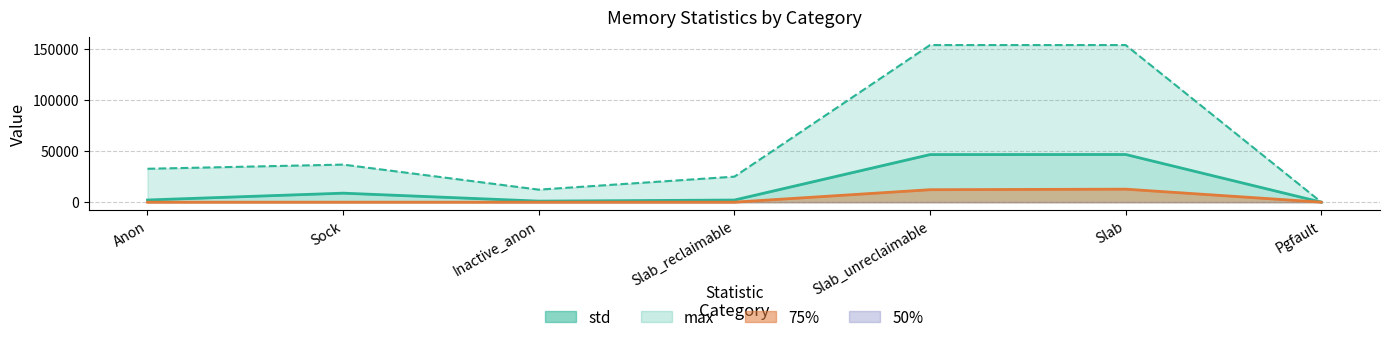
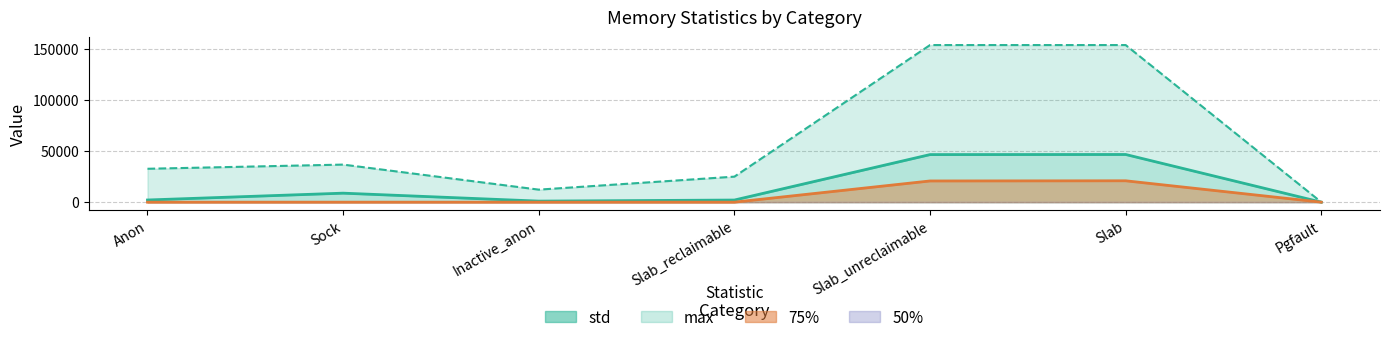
75%, Slab_unreclaimable: 12000 -> 21000
75%, Slab: 13000 -> 21000
